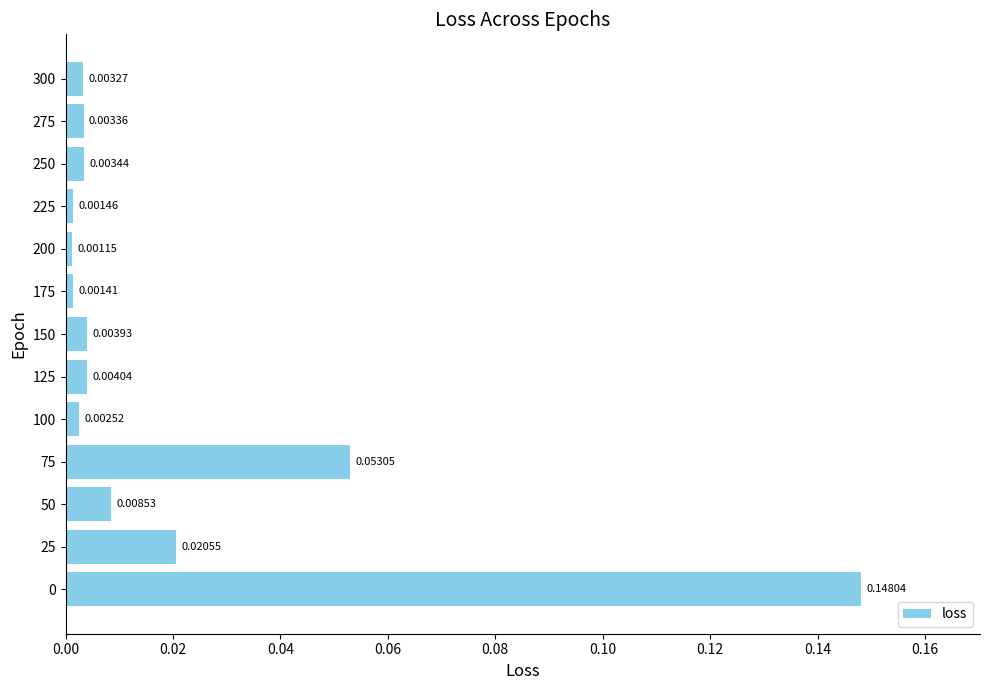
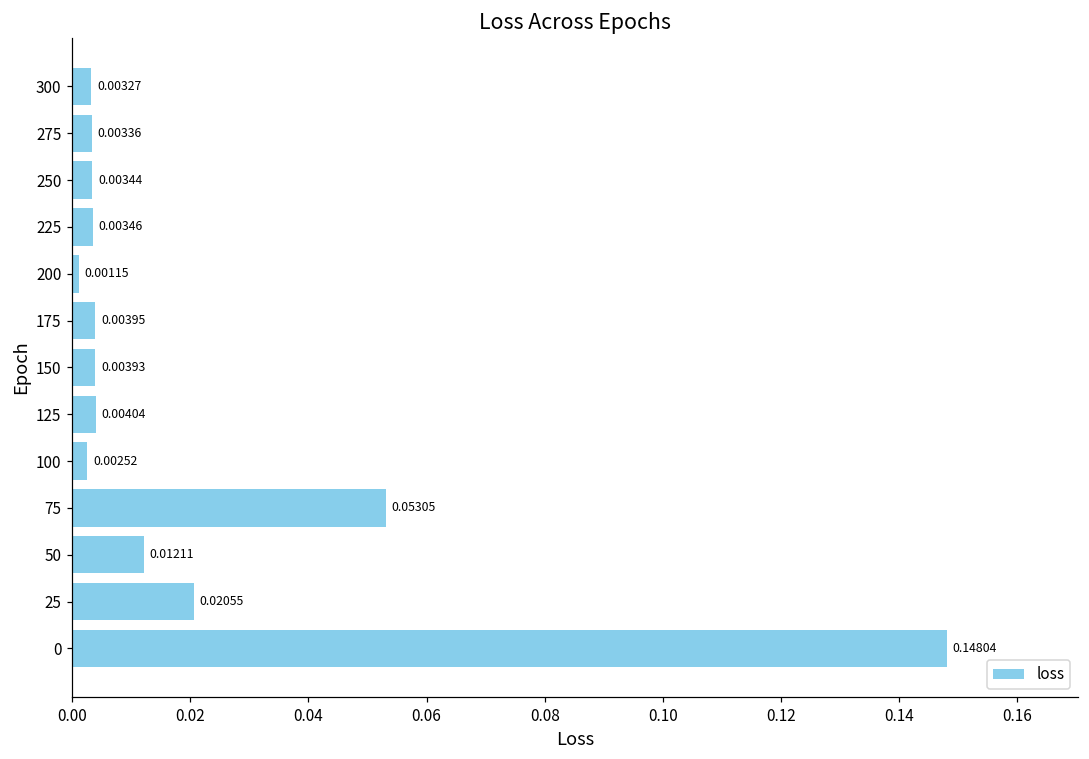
225: 0.00146 -> 0.00346
175: 0.00141 -> 0.00395
50: 0.00853 -> 0.01211
